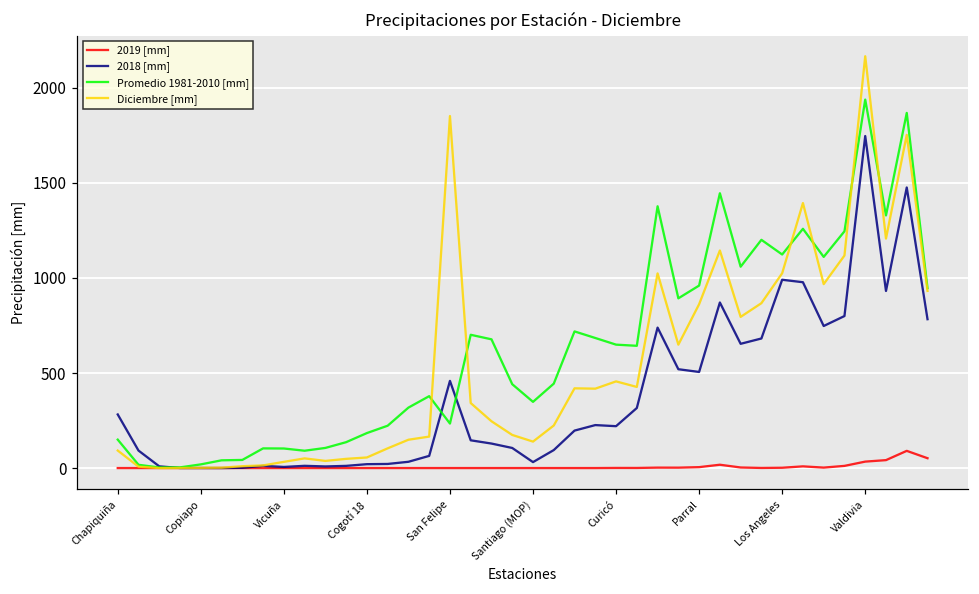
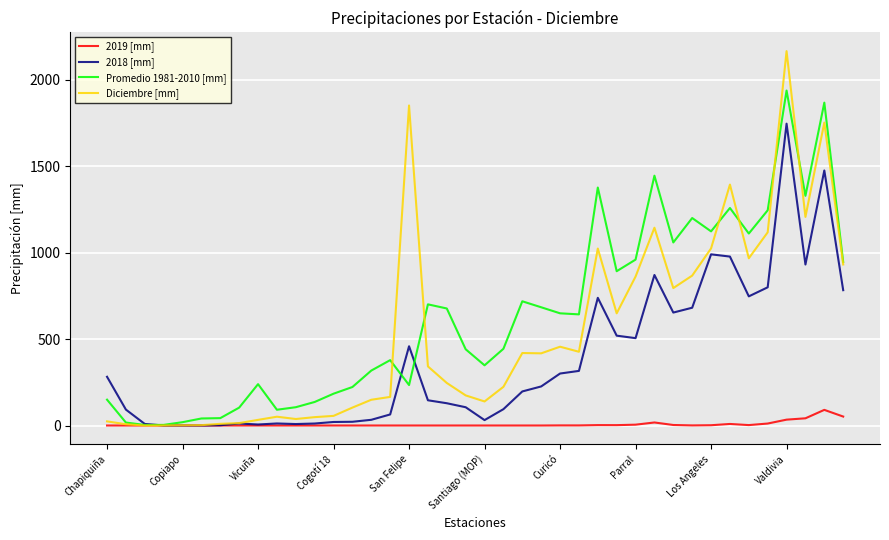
Diciembre [mm], Chapiquiña: 90 -> 20
Promedio 1981-2010 [mm], Vicuña: 100 -> 240
2018 [mm], Curicó: 220 -> 300
